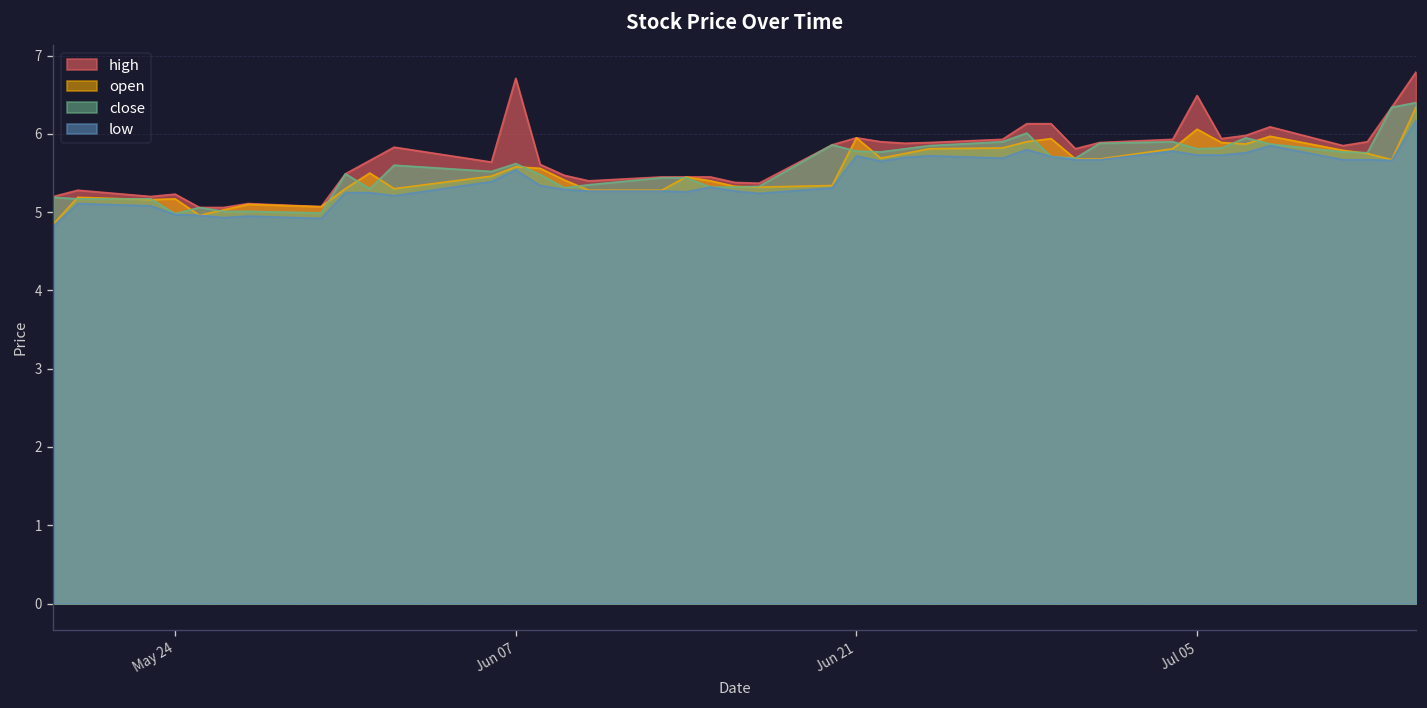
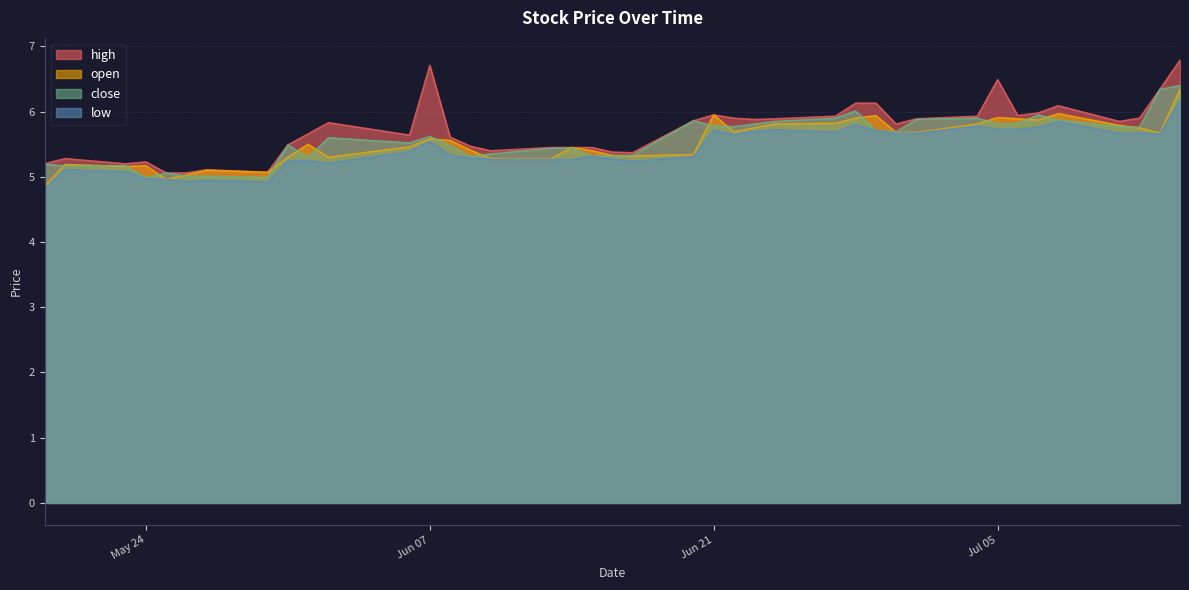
open, Jul 05: 6.1 -> 5.9
